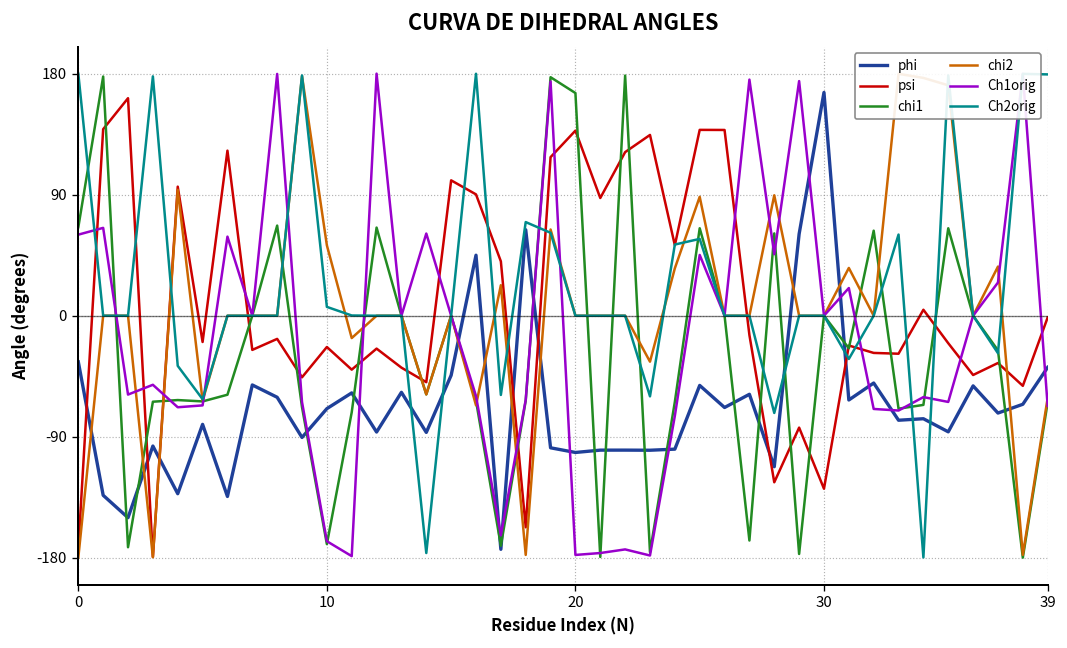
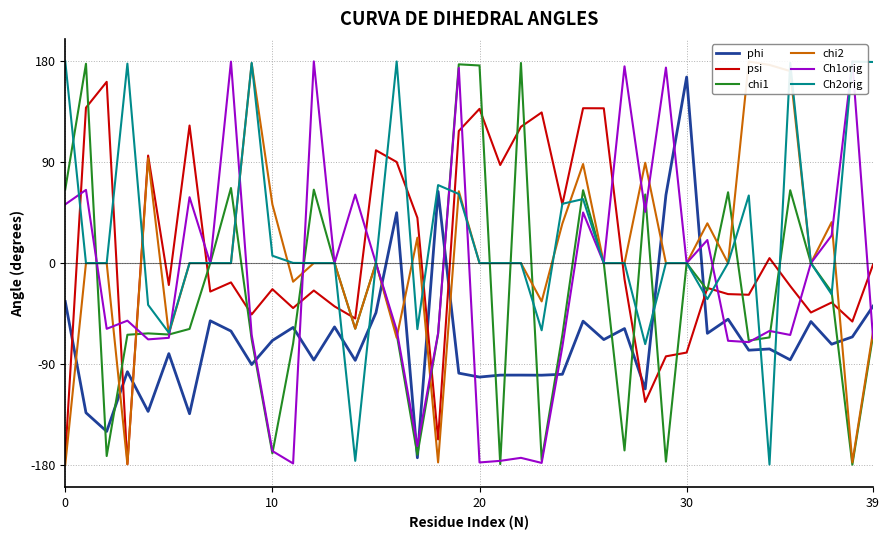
Ch1orig, 0: 60 -> 52
chi1, 20: 166 -> 176
psi, 30: -129 -> -80
